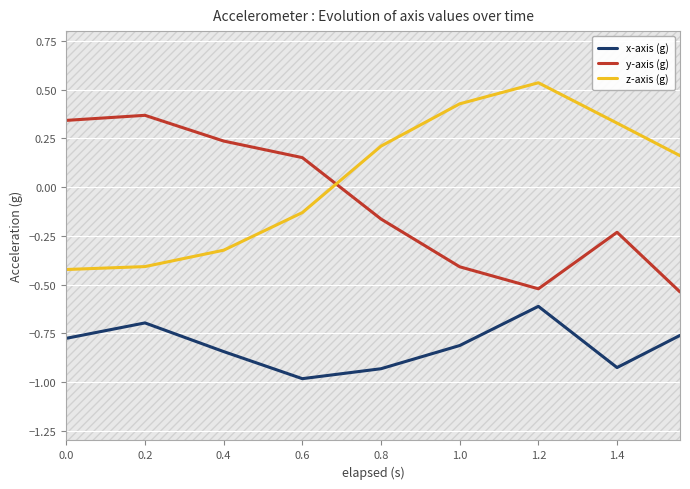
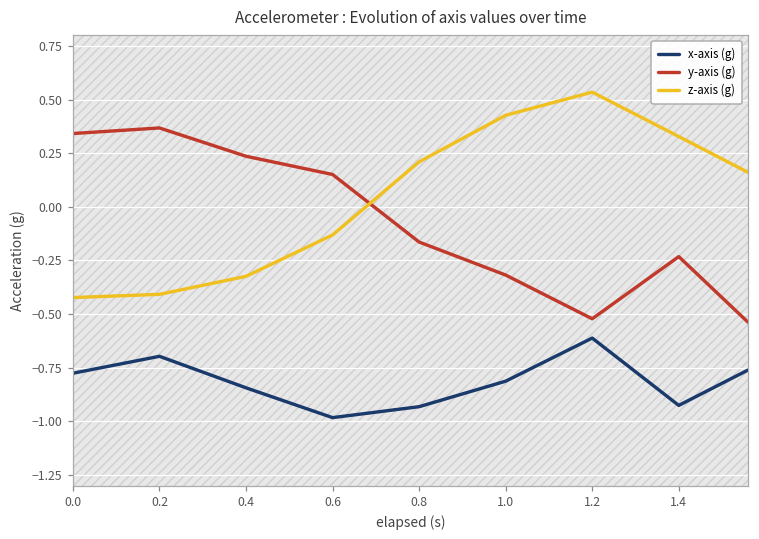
y-axis (g), 1.0: -0.41 -> -0.32
